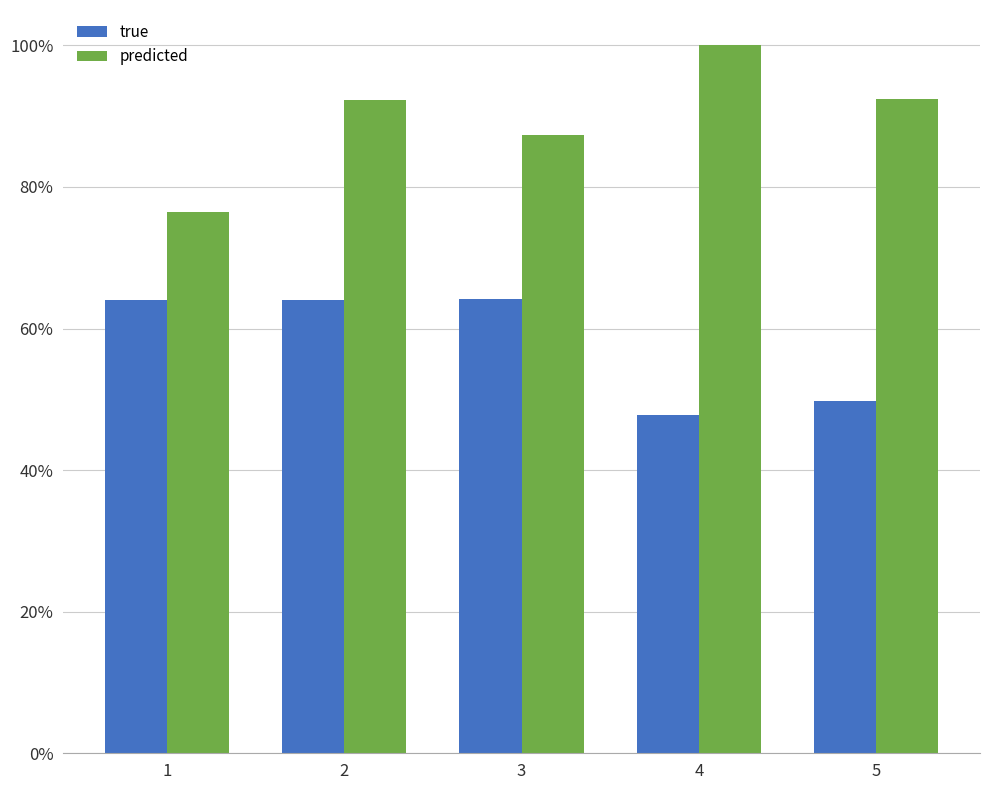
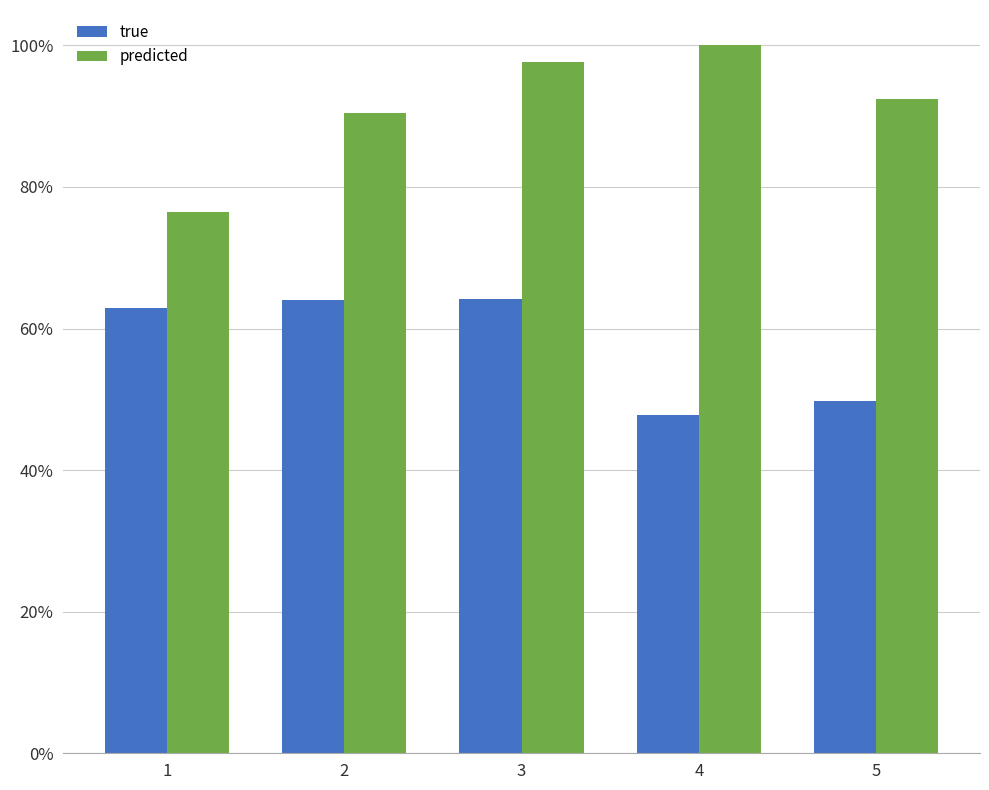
true, 1: 64% -> 63%
predicted, 2: 92% -> 90%
predicted, 3: 87% -> 98%
